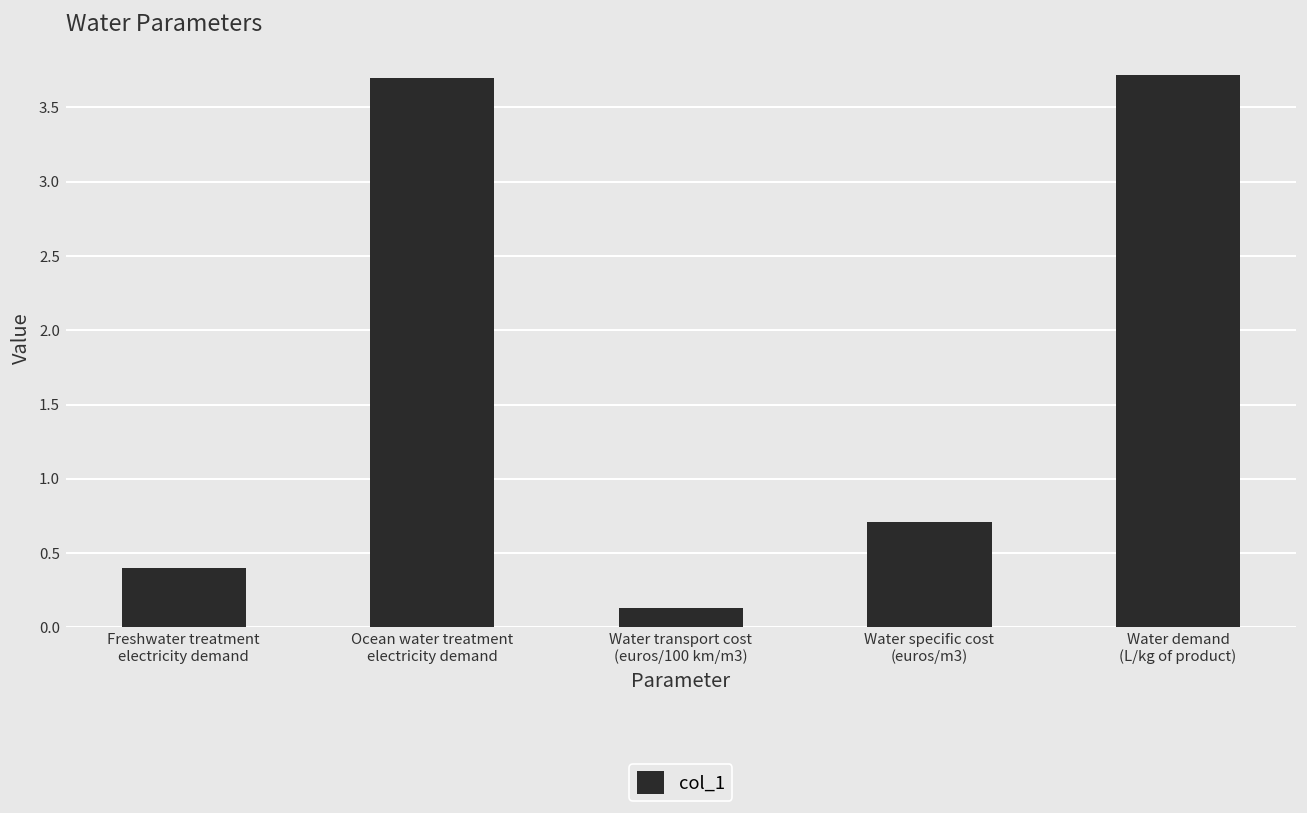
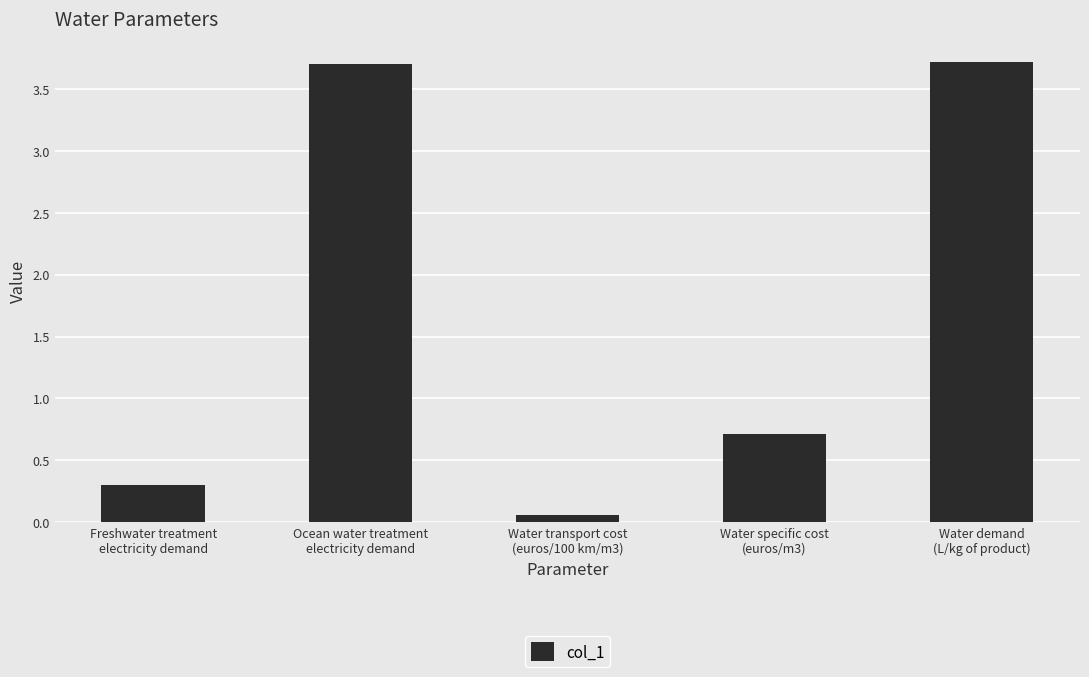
Freshwater treatment electricity demand: 0.4 -> 0.3
Water transport cost (euros/100 km/m3): 0.13 -> 0.06
